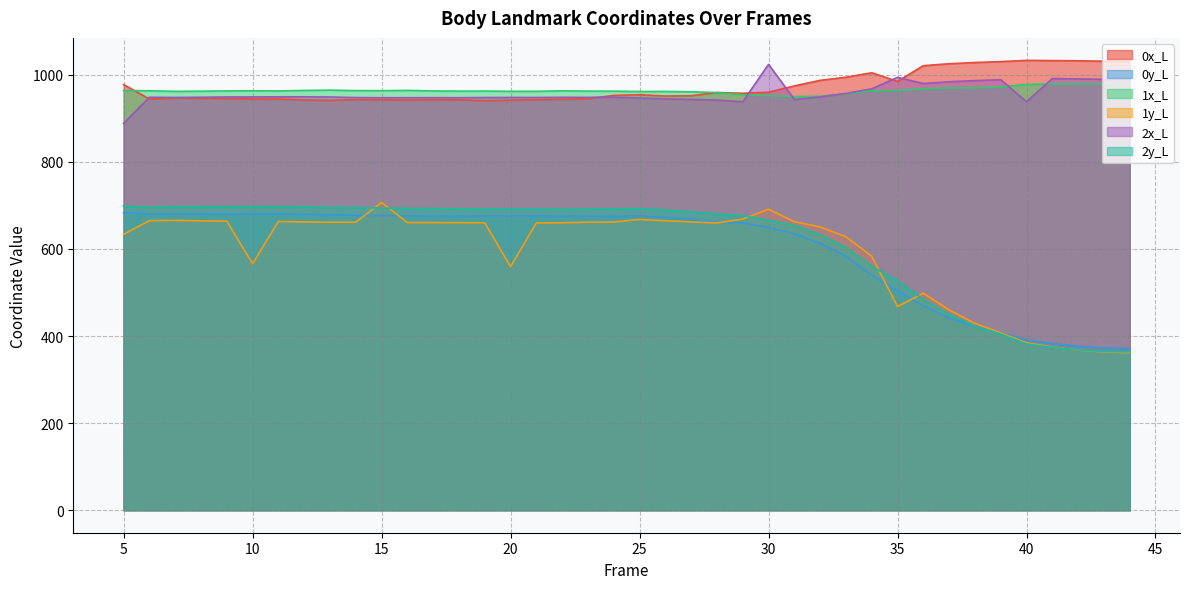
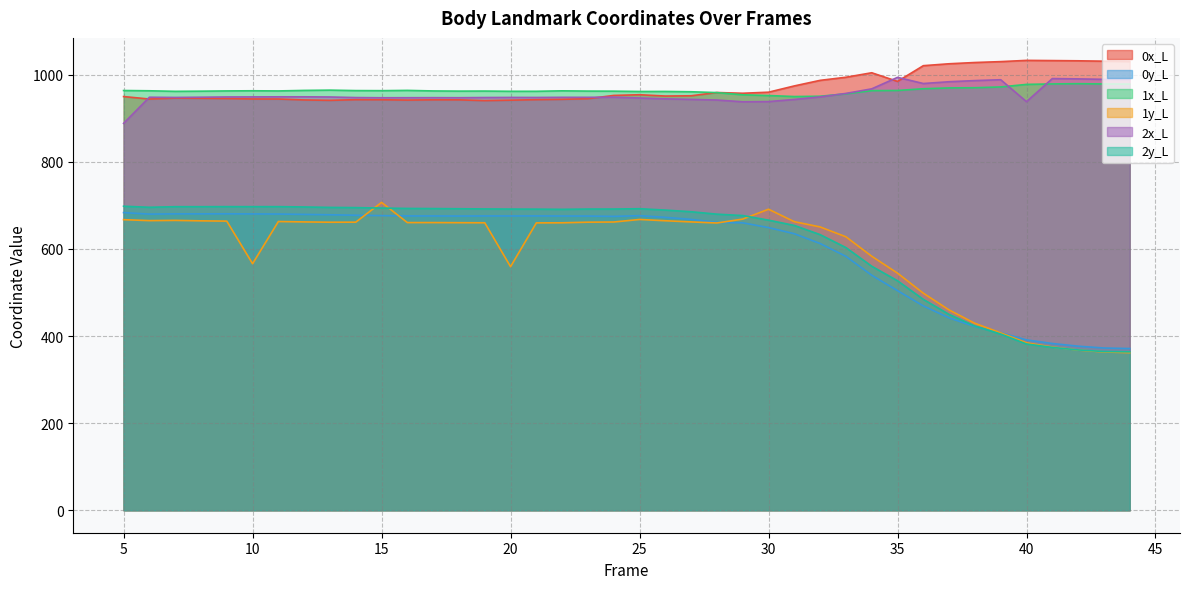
0x_L, 5: 980 -> 950
1y_L, 5: 630 -> 670
2x_L, 30: 1020 -> 940
1y_L, 35: 470 -> 540
